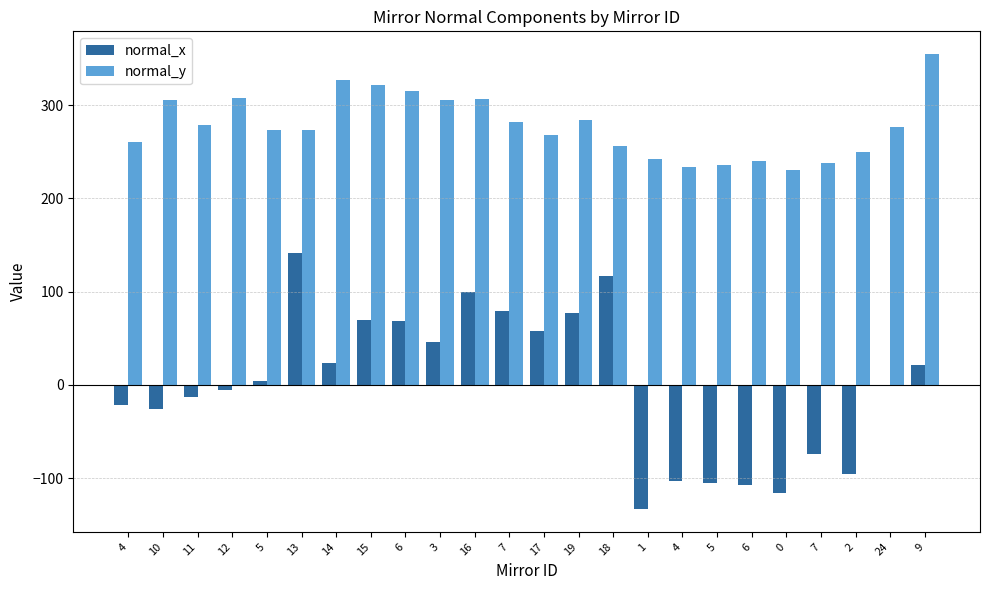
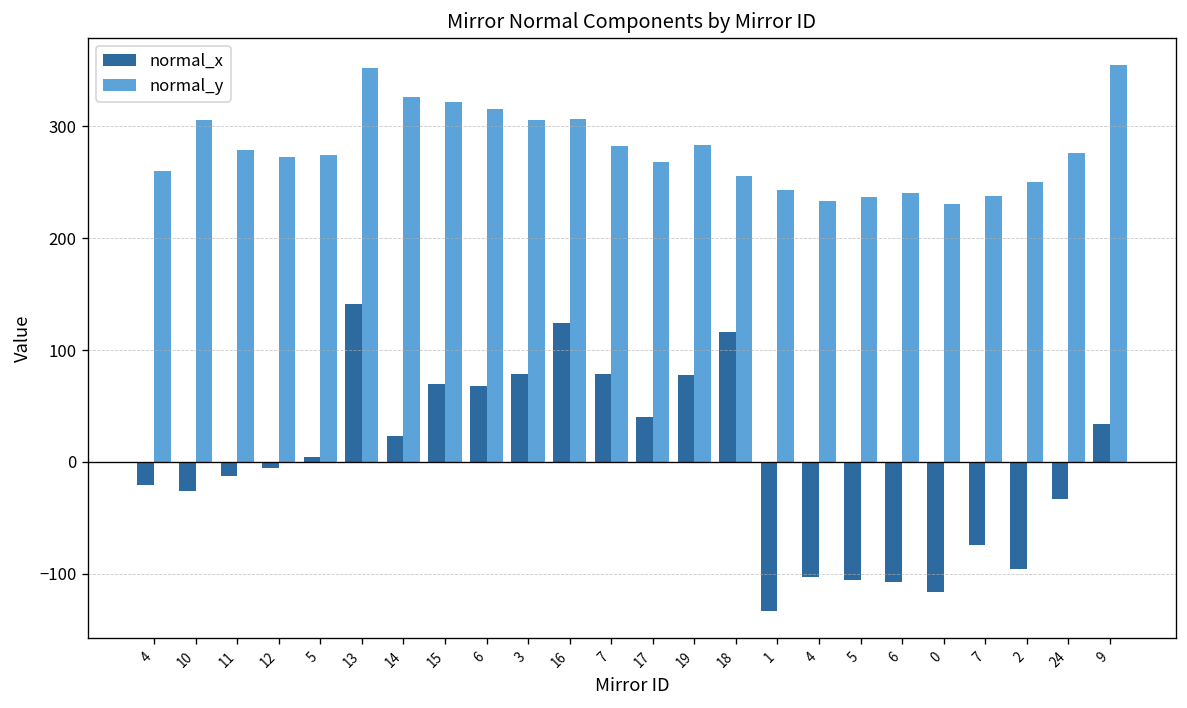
normal_y, 12: 310 -> 270
normal_y, 13: 270 -> 350
normal_x, 3: 50 -> 80
normal_x, 16: 100 -> 120
normal_x, 17: 60 -> 40
normal_x, 24: 0 -> -30
normal_x, 9: 20 -> 30
